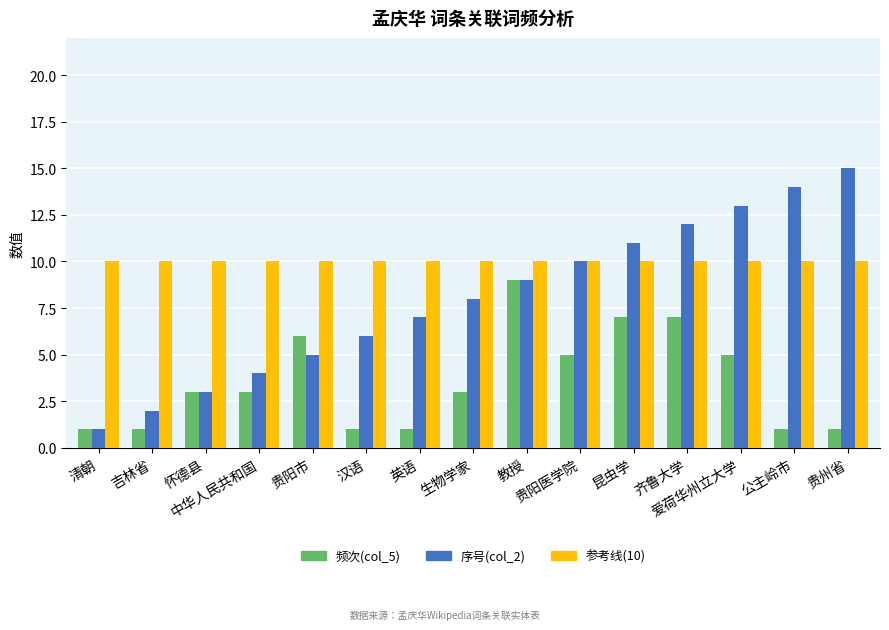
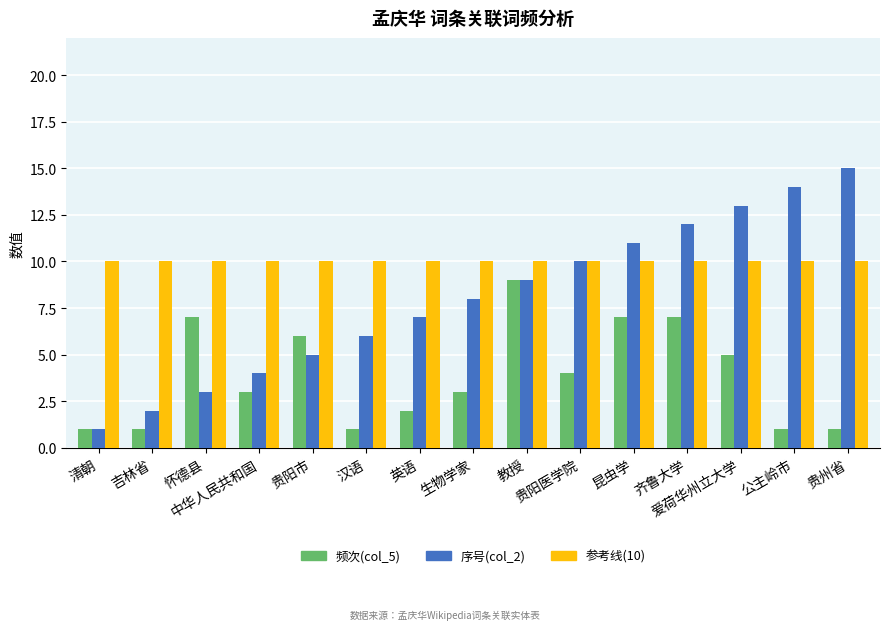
频次(col_5), 怀德县: 3 -> 7
频次(col_5), 英语: 1 -> 2
频次(col_5), 贵阳医学院: 5 -> 4
